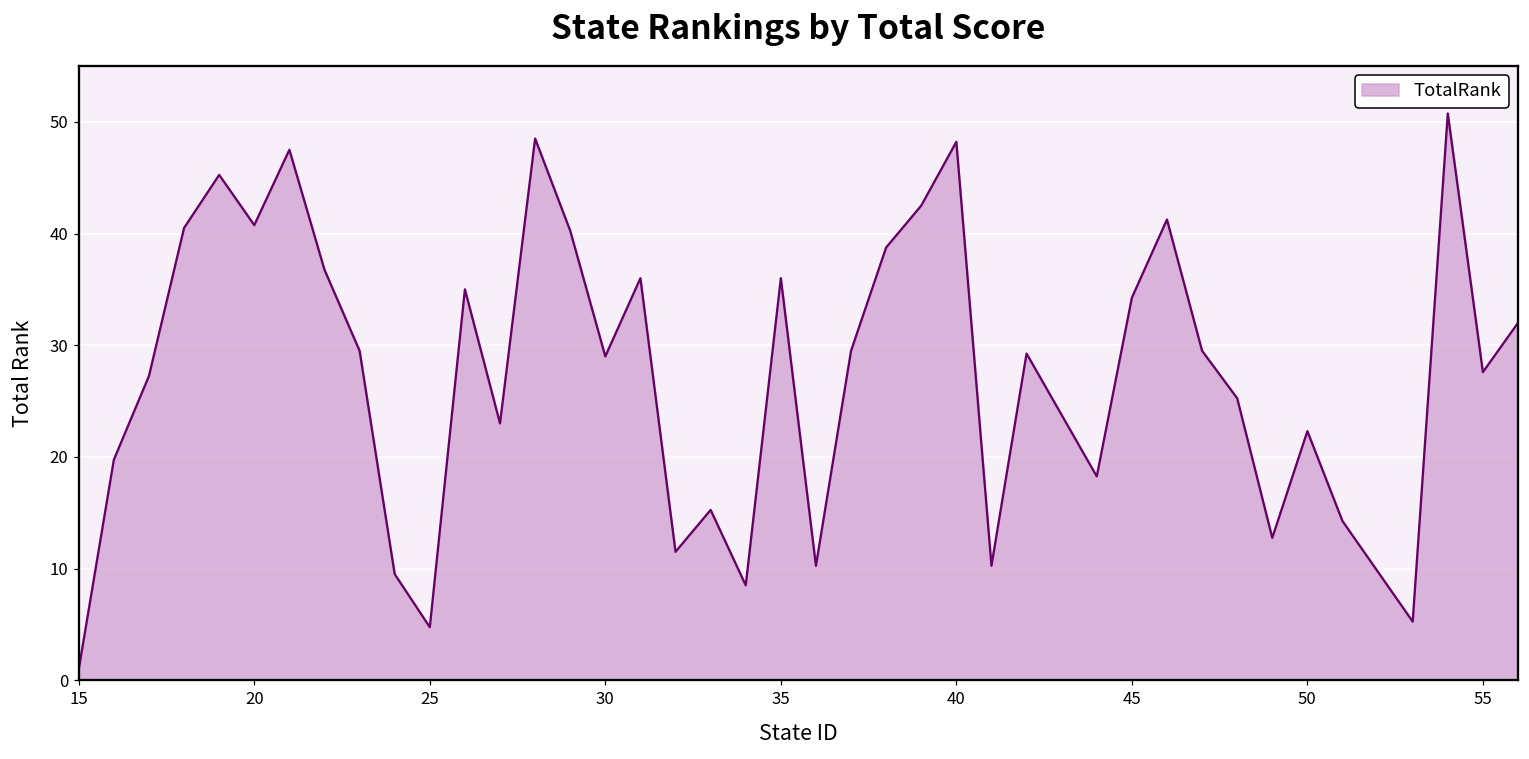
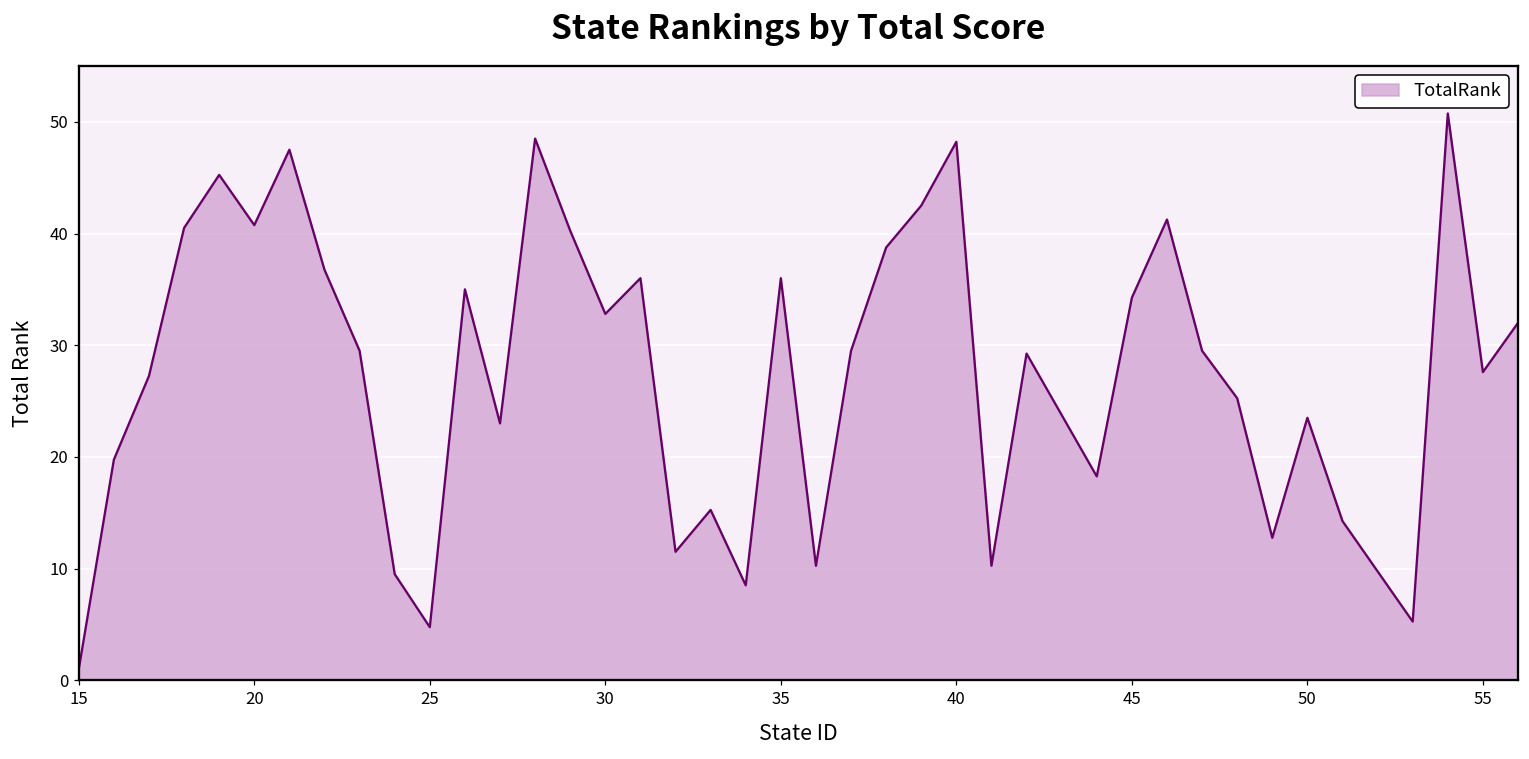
30: 29.0 -> 32.8
50: 22.3 -> 23.5
